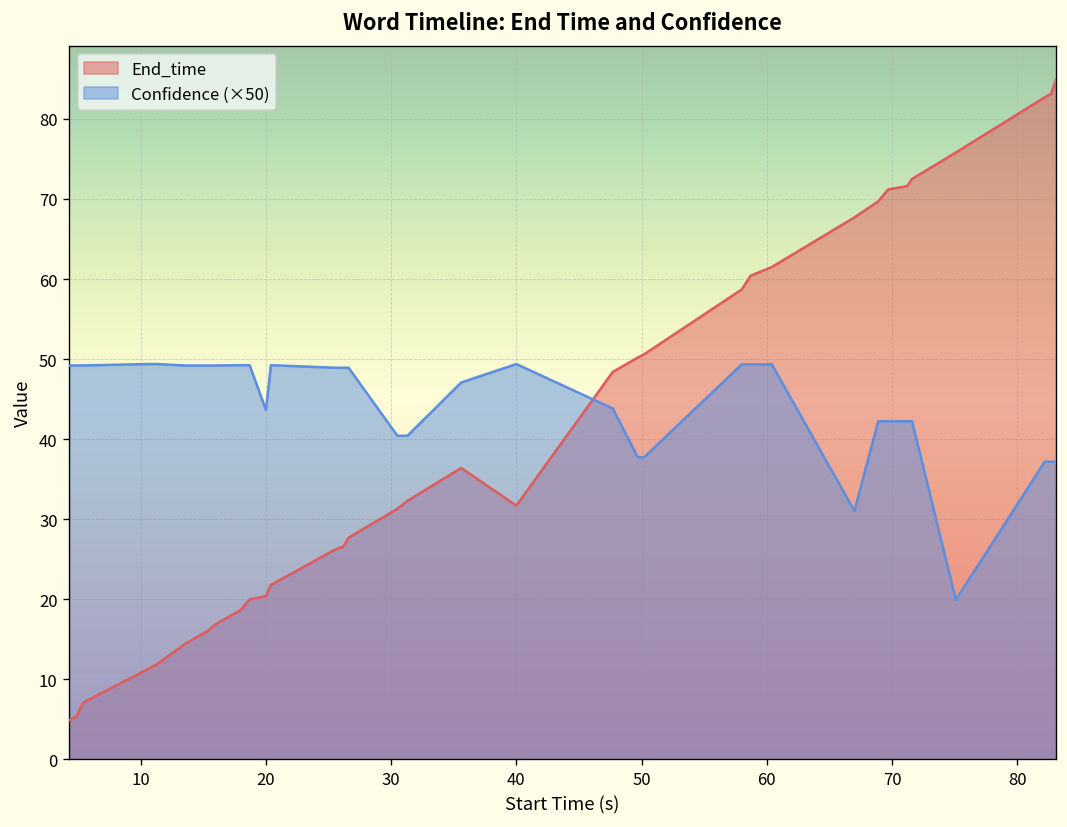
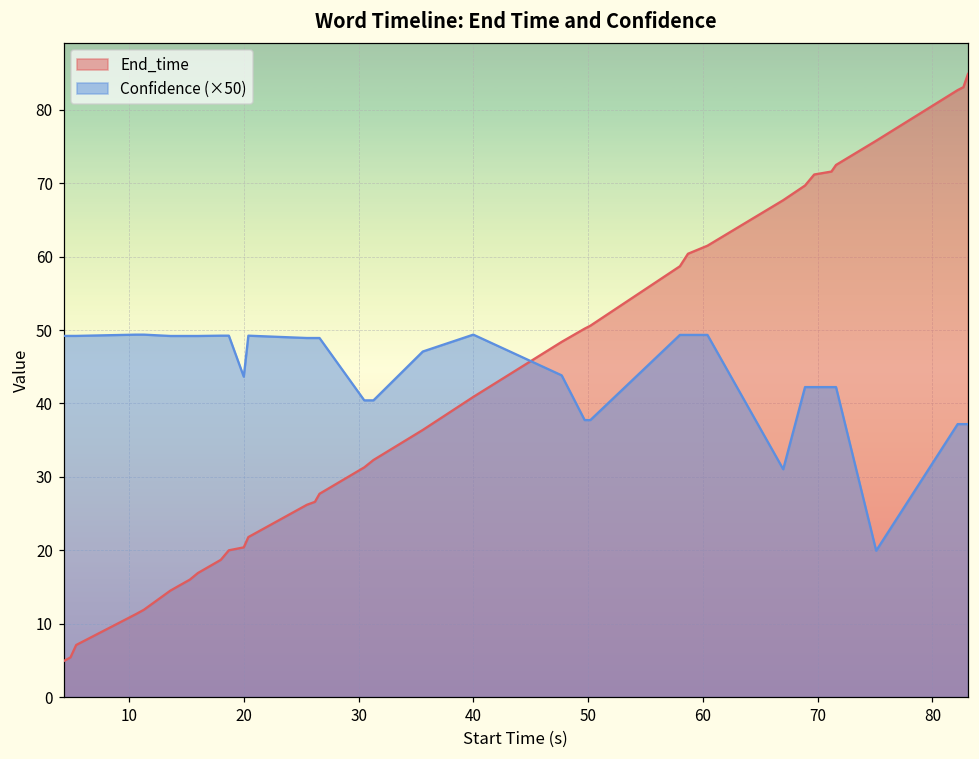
End_time, 40: 32 -> 41
